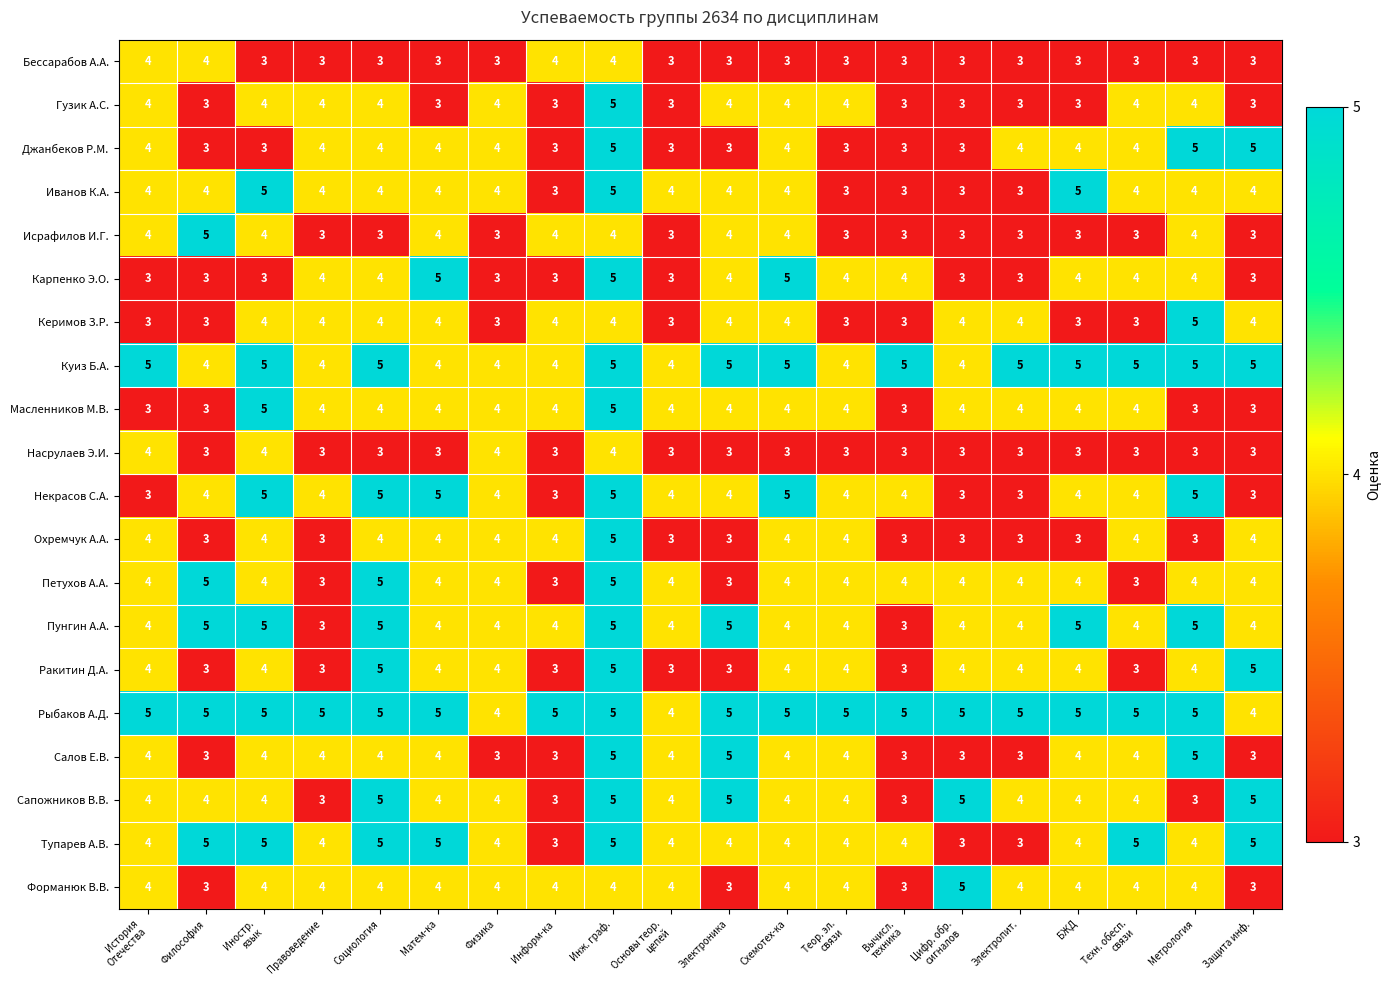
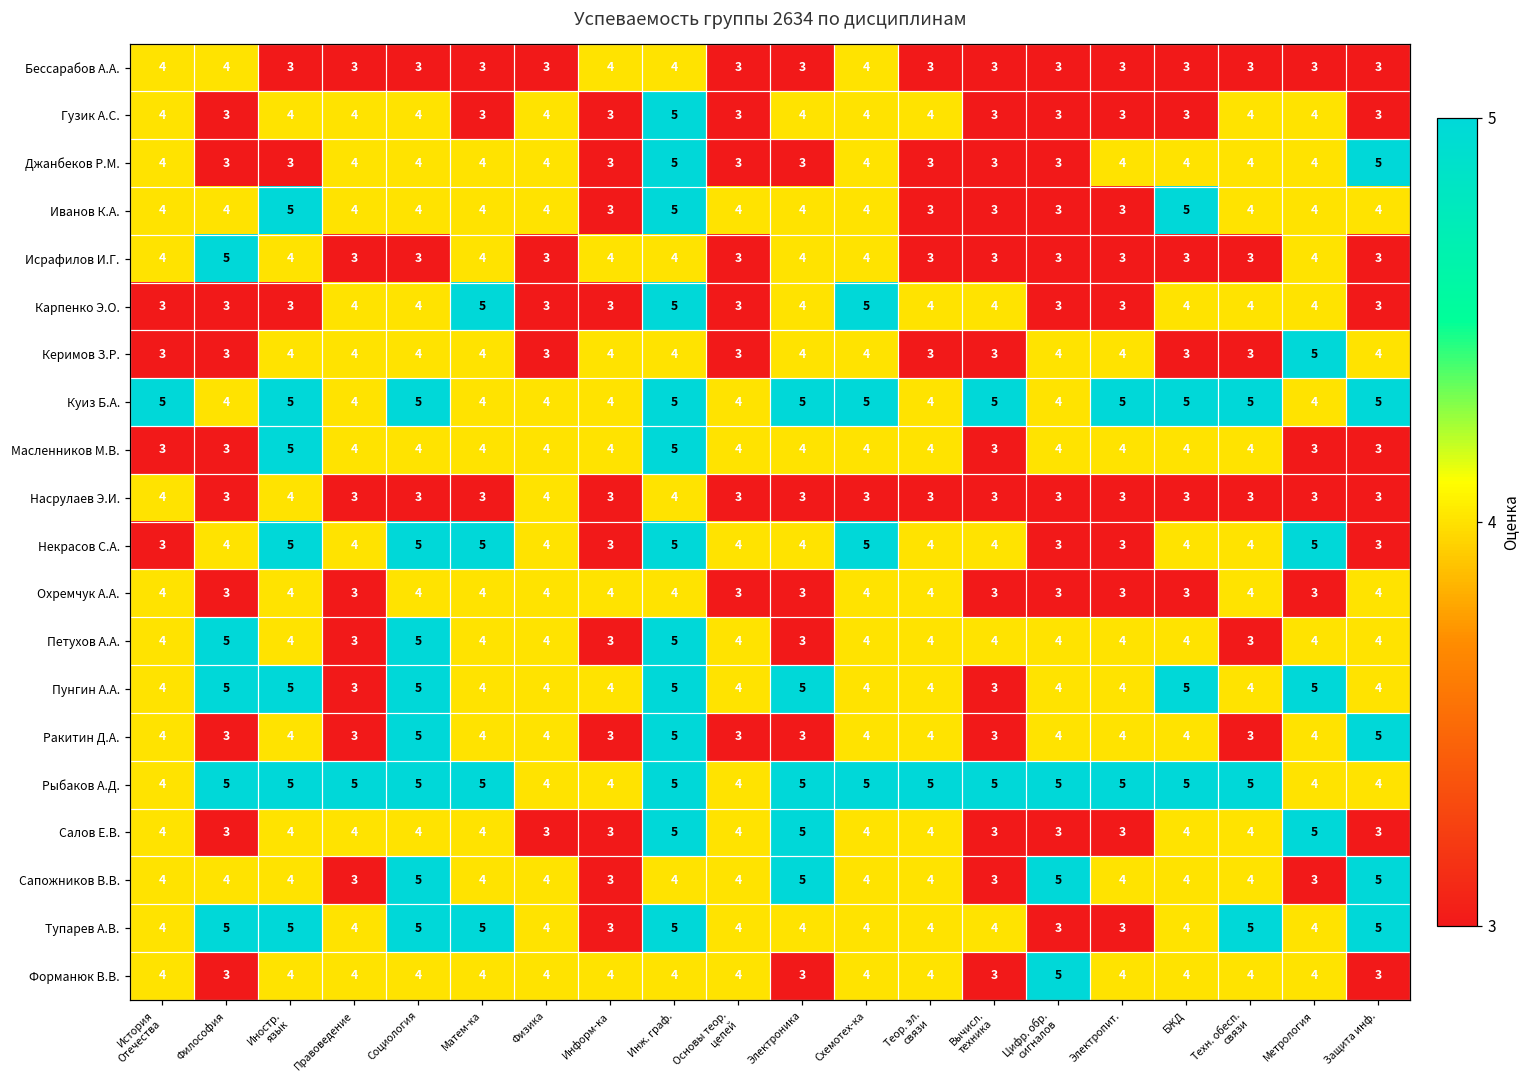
Бессарабов А.А., Схемотех-ка: 3 -> 4
Джанбеков Р.М., Метрология: 5 -> 4
Куиз Б.А., Метрология: 5 -> 4
Охремчук А.А., Инж. граф.: 5 -> 4
Рыбаков А.Д., История Отечества: 5 -> 4
Рыбаков А.Д., Информ-ка: 5 -> 4
Рыбаков А.Д., Метрология: 5 -> 4
Сапожников В.В., Инж. граф.: 5 -> 4
